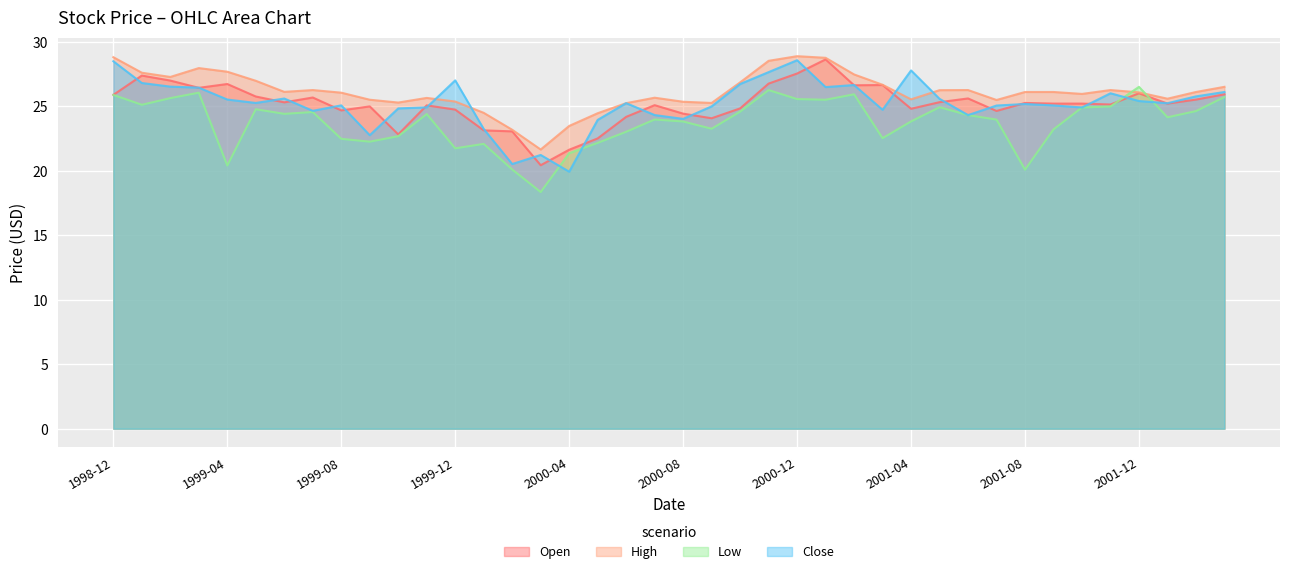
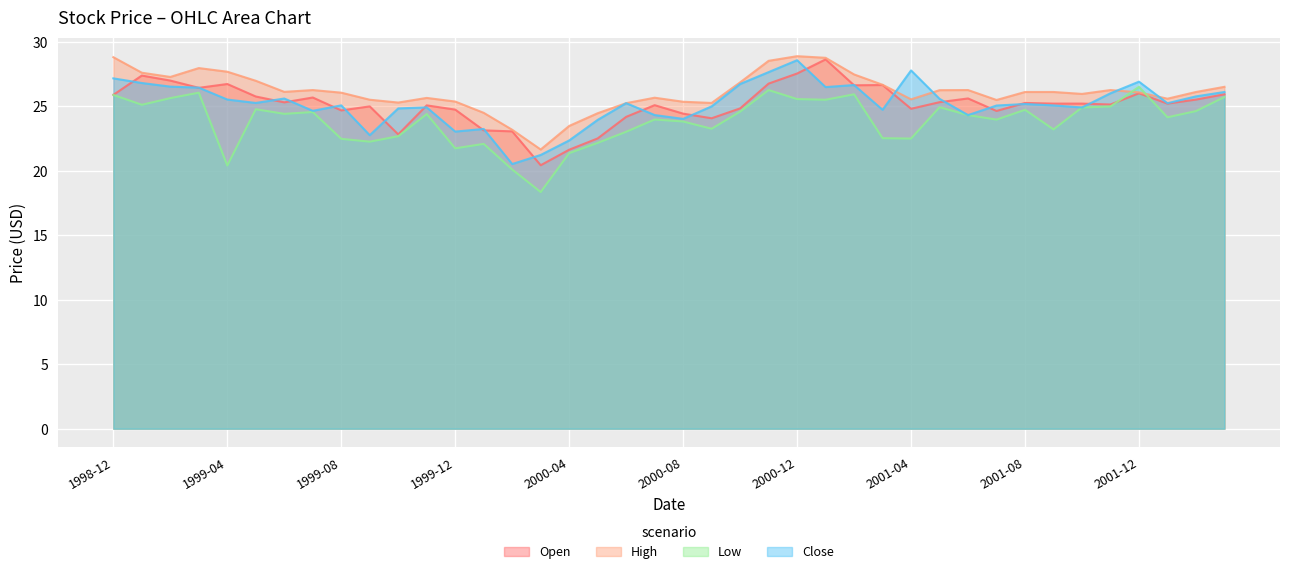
Close, 1998-12: 28.5 -> 27.2
Close, 1999-12: 27.0 -> 23.0
Close, 2000-04: 19.9 -> 22.3
Low, 2001-04: 23.8 -> 22.5
Low, 2001-08: 20.1 -> 24.7
Close, 2001-12: 25.4 -> 26.9
